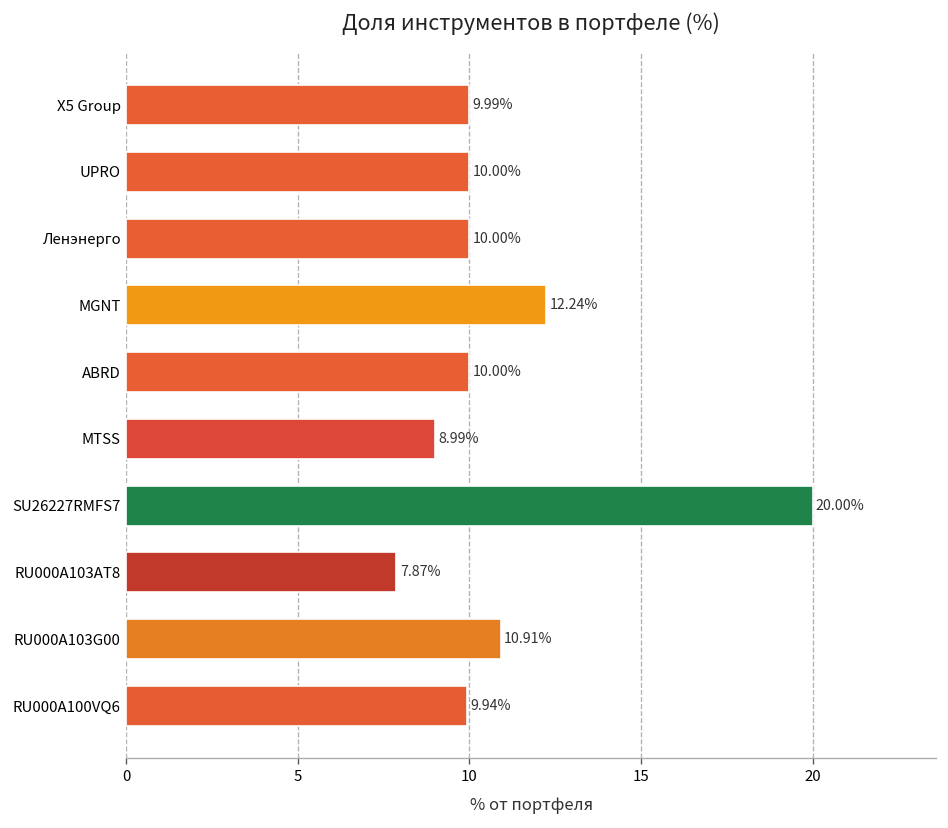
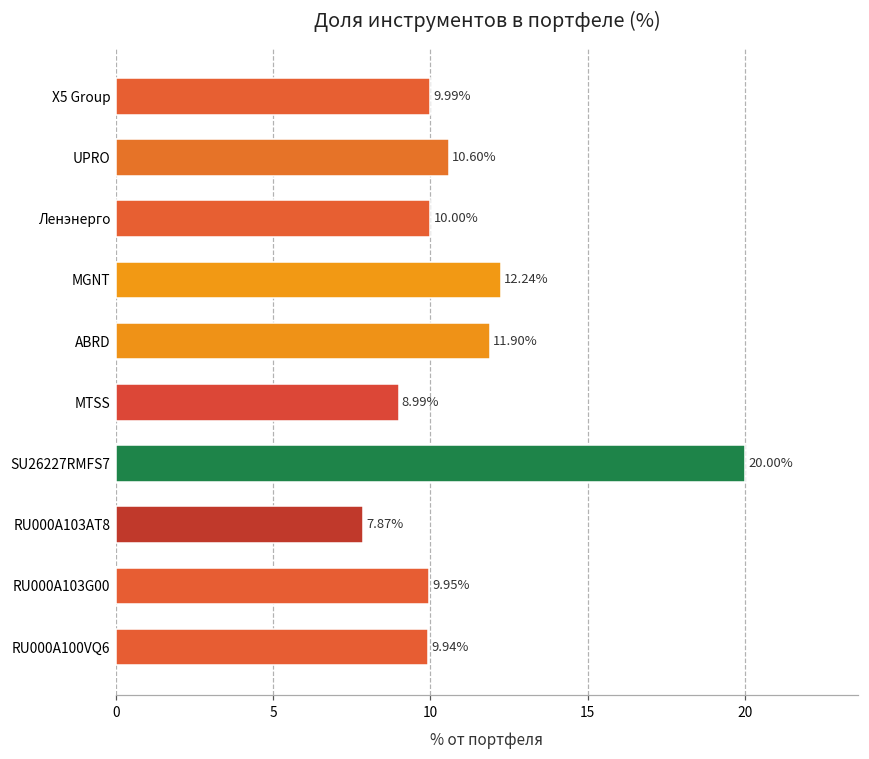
UPRO: 10.00% -> 10.60%
ABRD: 10.00% -> 11.90%
RU000A103G00: 10.91% -> 9.95%
